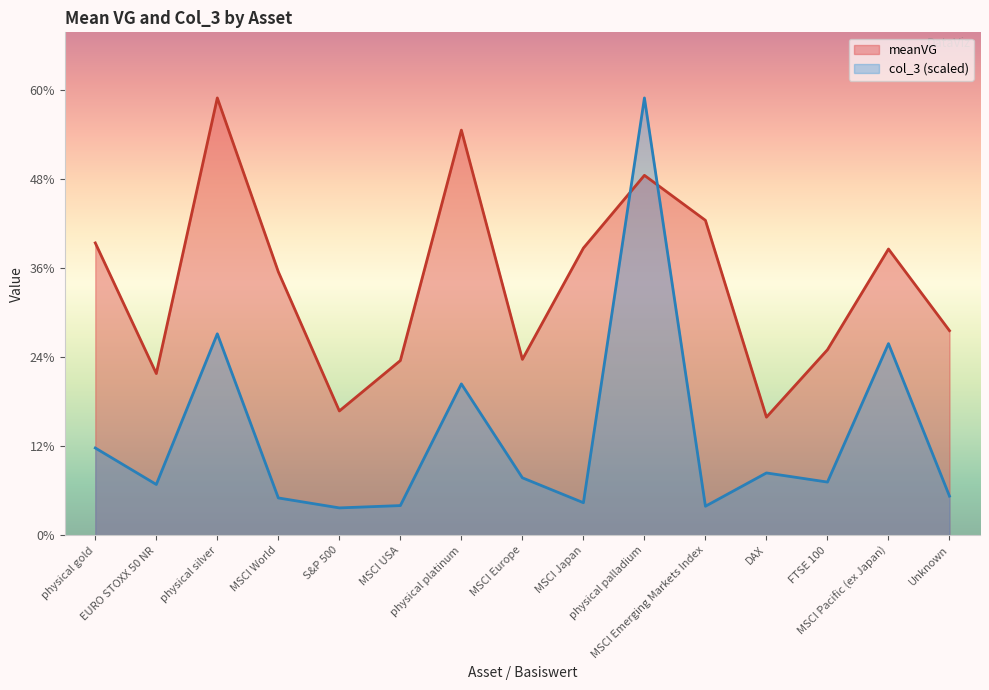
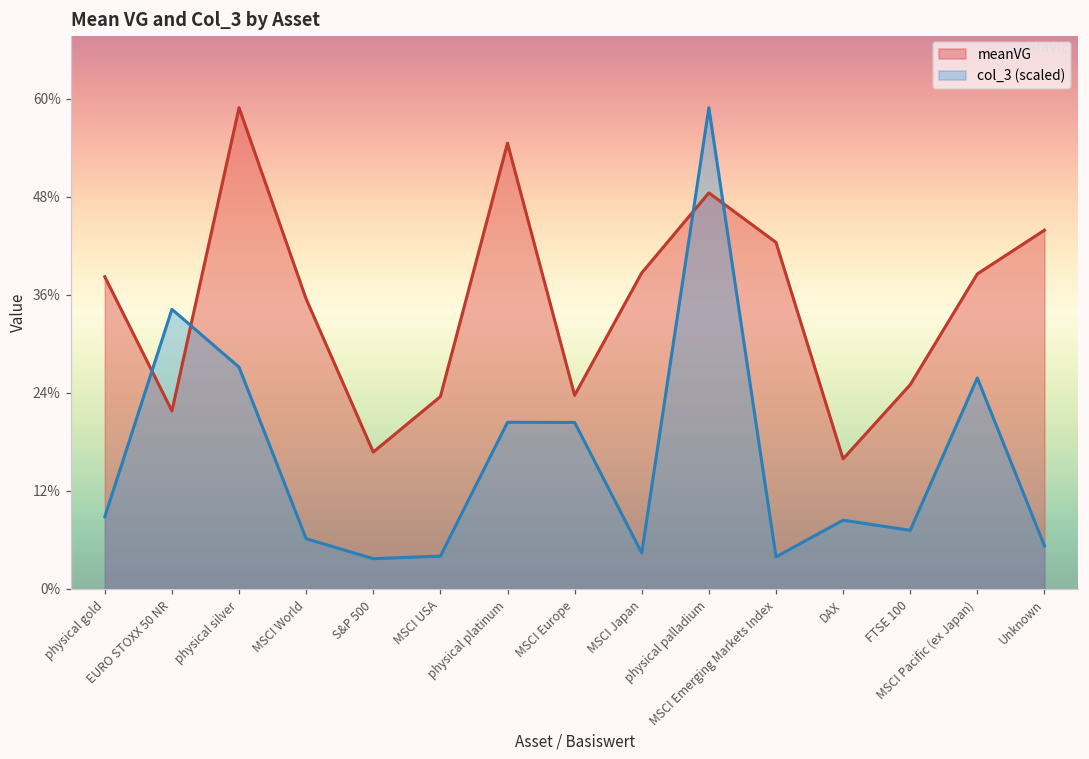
meanVG, physical gold: 39% -> 38%
col_3 (scaled), physical gold: 12% -> 9%
col_3 (scaled), EURO STOXX 50 NR: 7% -> 34%
col_3 (scaled), MSCI World: 5% -> 6%
col_3 (scaled), MSCI Europe: 8% -> 20%
meanVG, Unknown: 28% -> 44%
